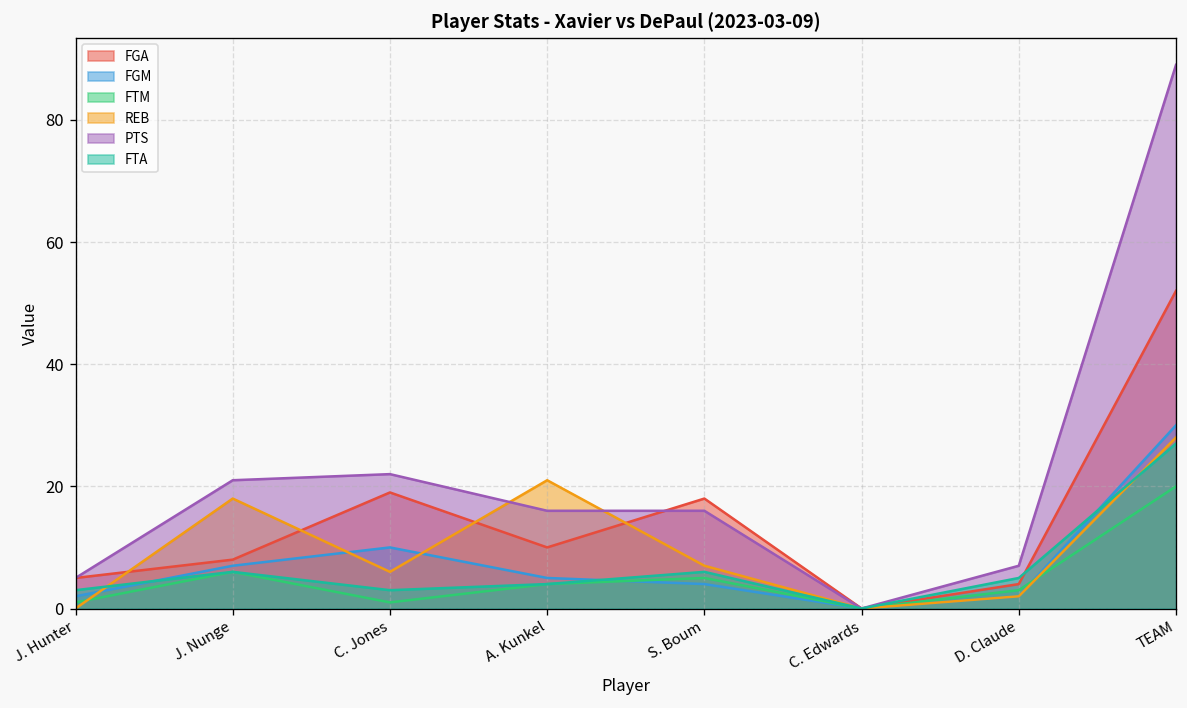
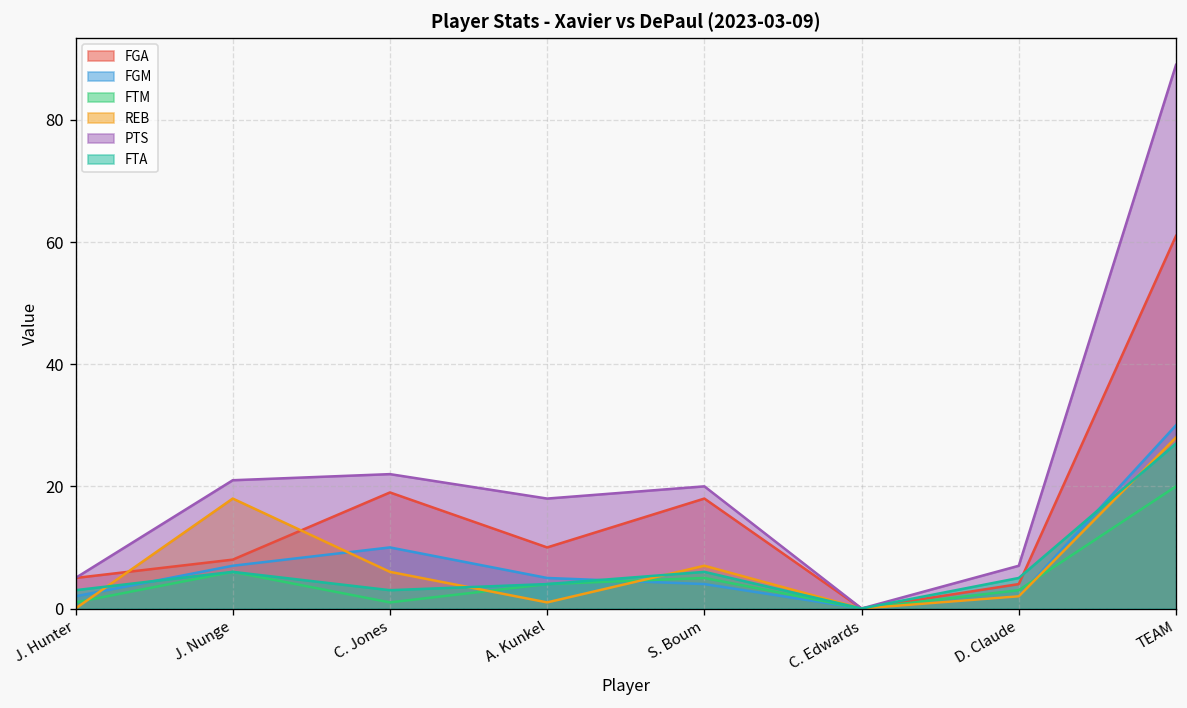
REB, A. Kunkel: 21 -> 1
PTS, A. Kunkel: 16 -> 18
PTS, S. Boum: 16 -> 20
FGA, TEAM: 52 -> 61
